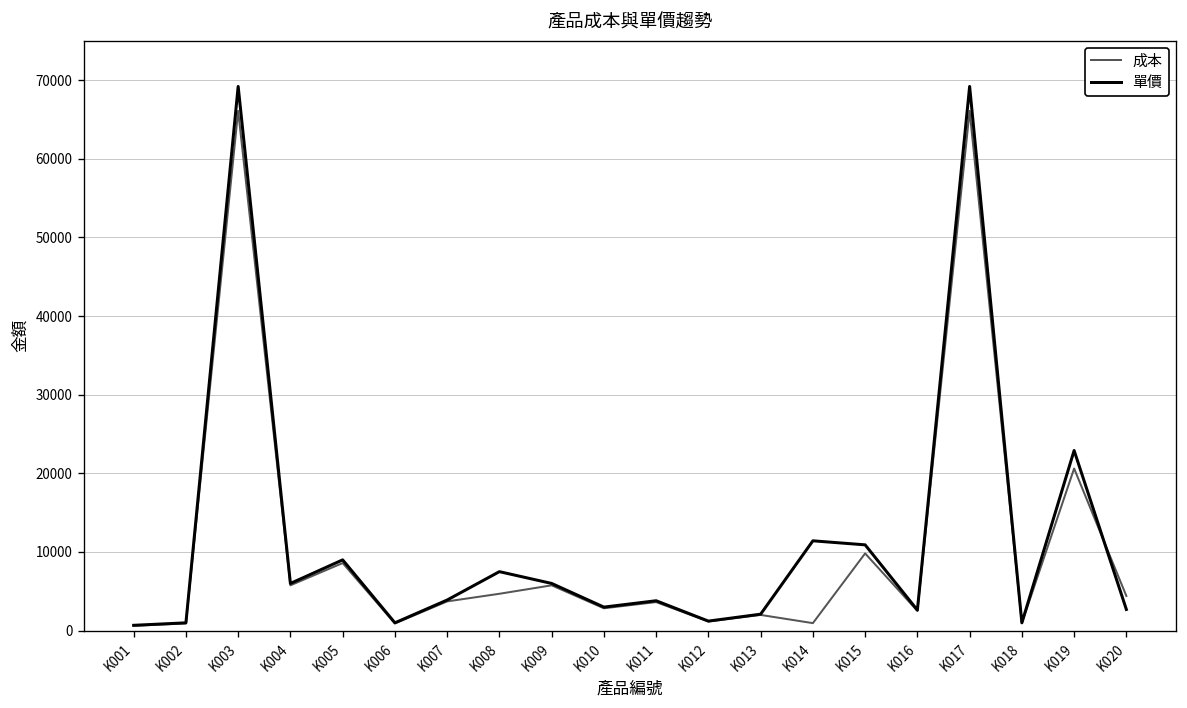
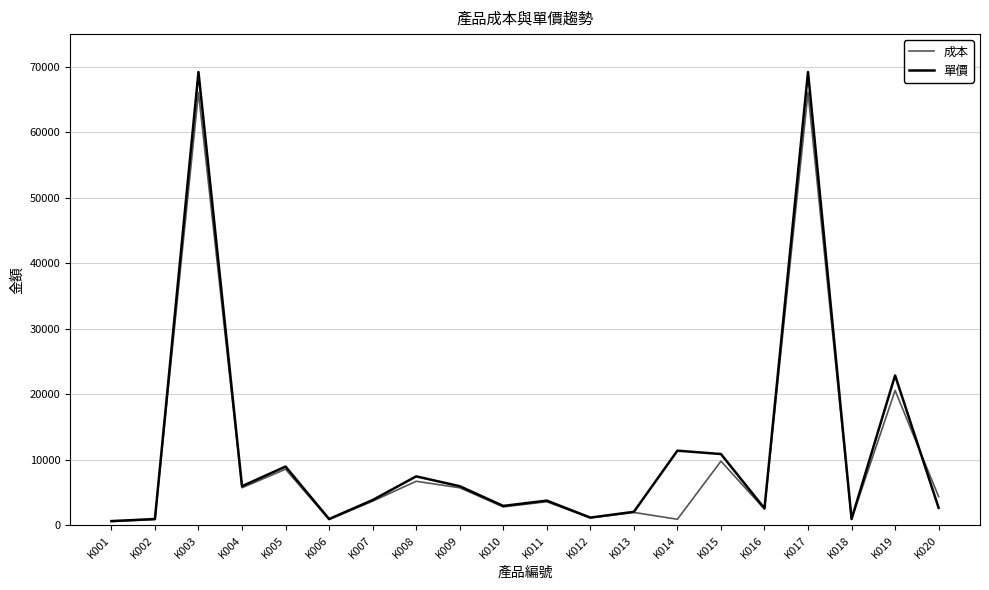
成本, K008: 5000 -> 7000
